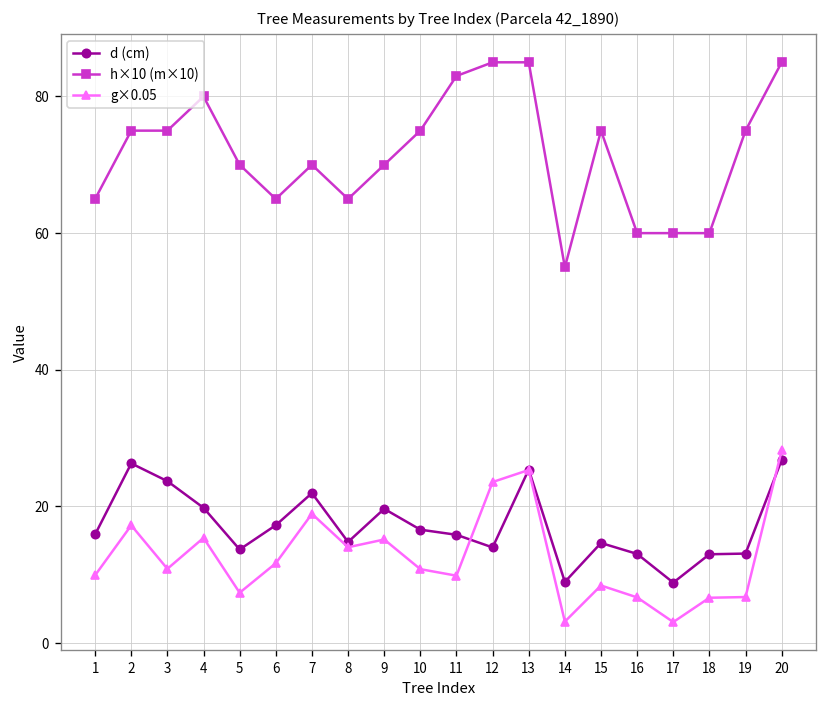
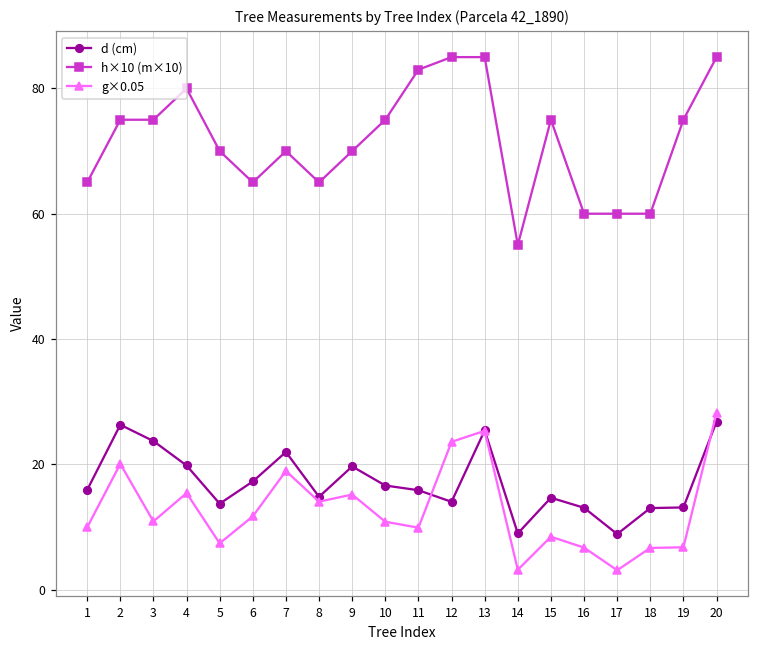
g×0.05, 2: 17 -> 20
